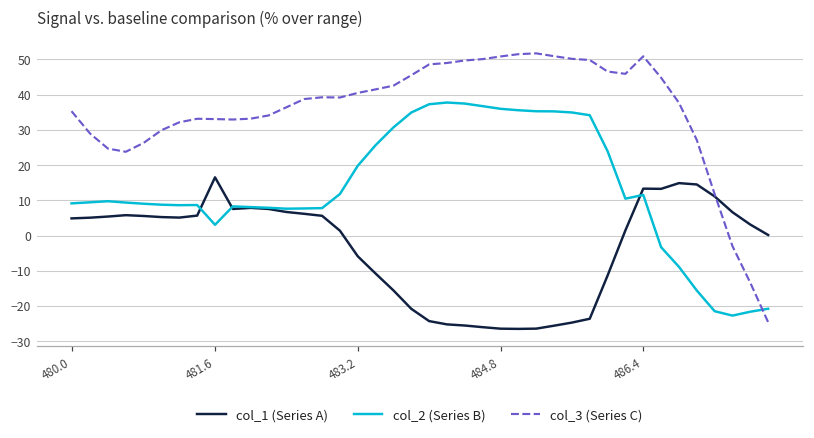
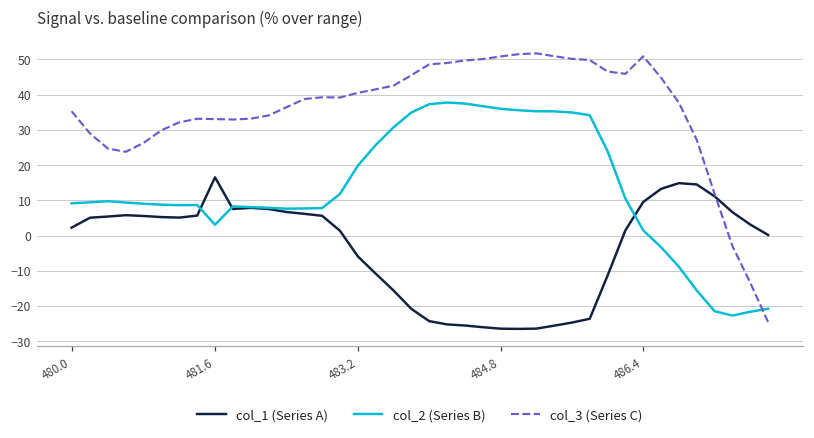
col_1 (Series A), 480.0: 5 -> 2
col_1 (Series A), 486.4: 13 -> 10
col_2 (Series B), 486.4: 12 -> 1
